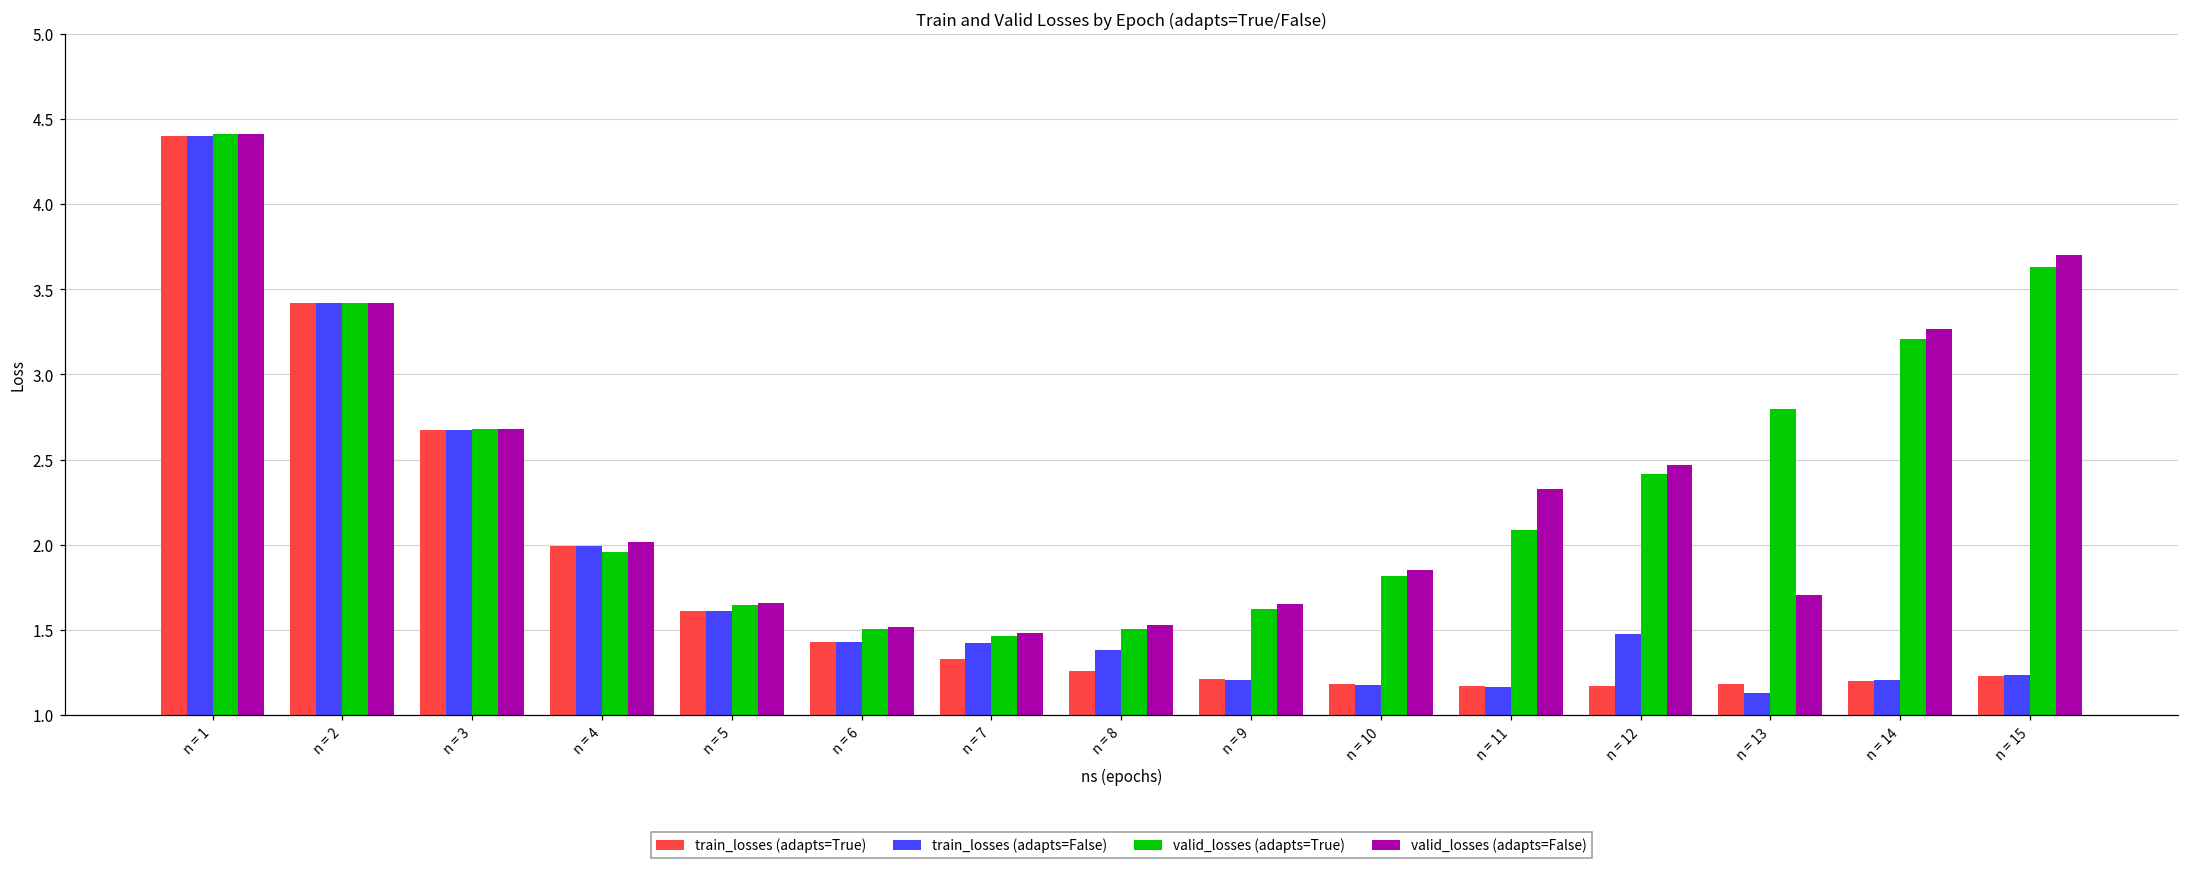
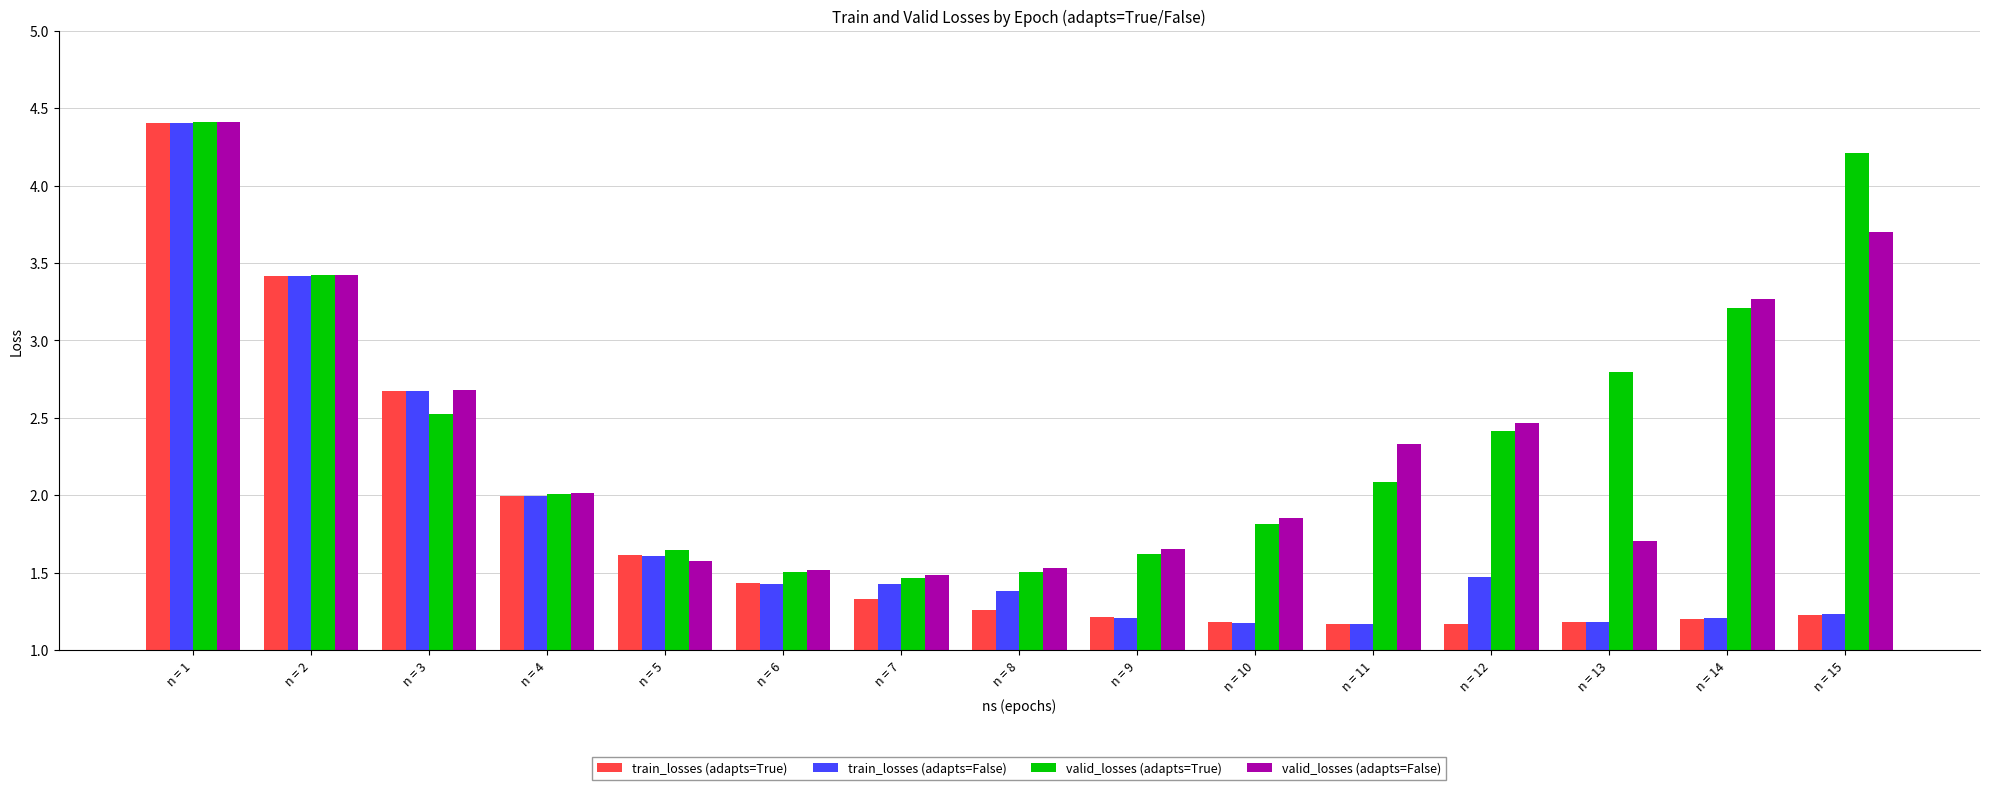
valid_losses (adapts=True), n = 3: 2.68 -> 2.53
valid_losses (adapts=True), n = 4: 1.95 -> 2.01
valid_losses (adapts=False), n = 5: 1.66 -> 1.57
train_losses (adapts=False), n = 13: 1.13 -> 1.18
valid_losses (adapts=True), n = 15: 3.63 -> 4.21
